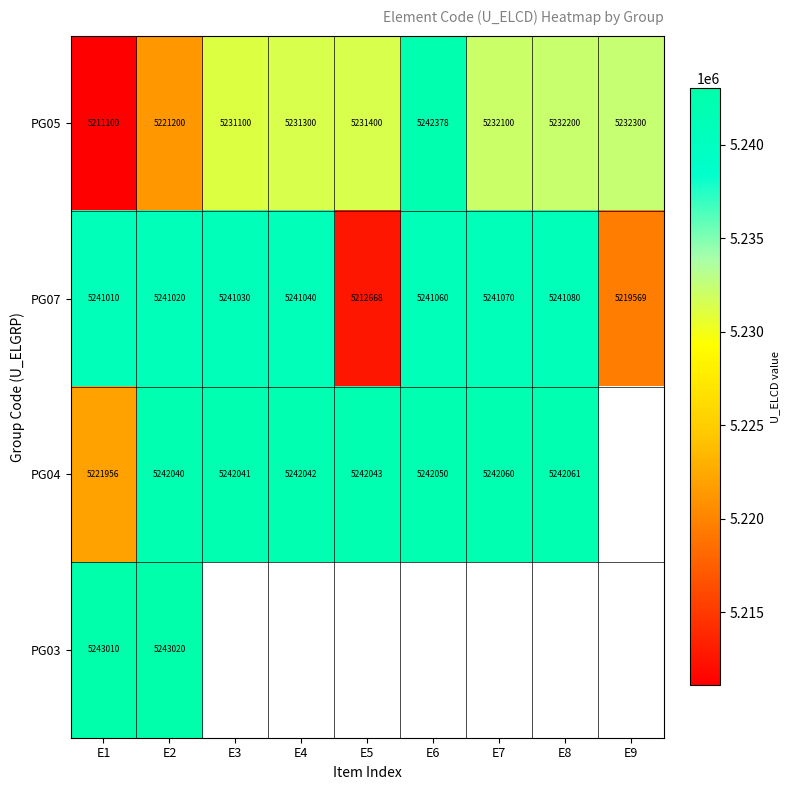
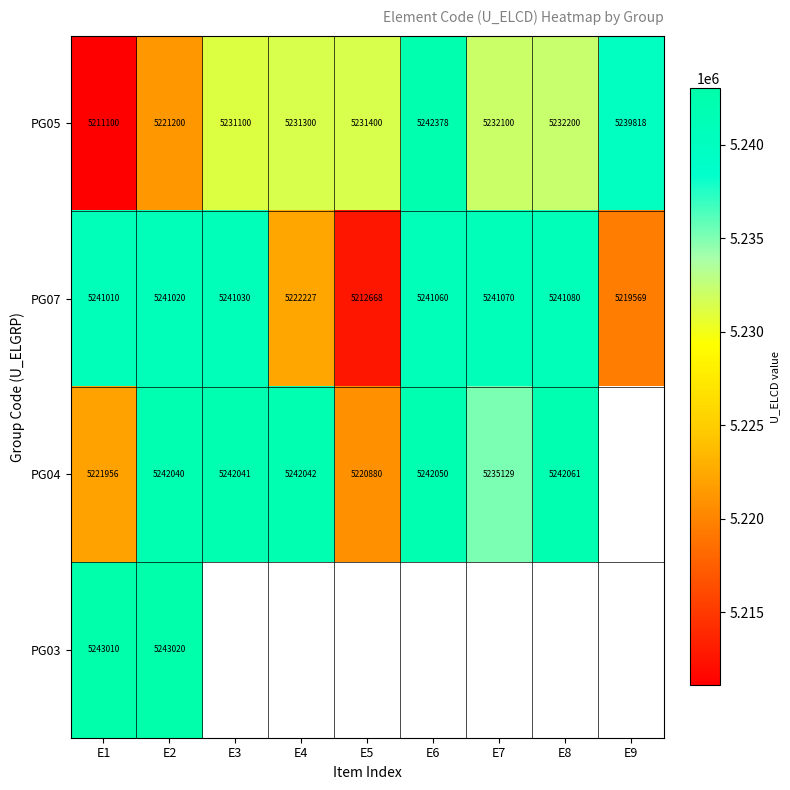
PG05, E9: 5232300 -> 5239818
PG07, E4: 5241040 -> 5222227
PG04, E5: 5242043 -> 5220880
PG04, E7: 5242060 -> 5235129
